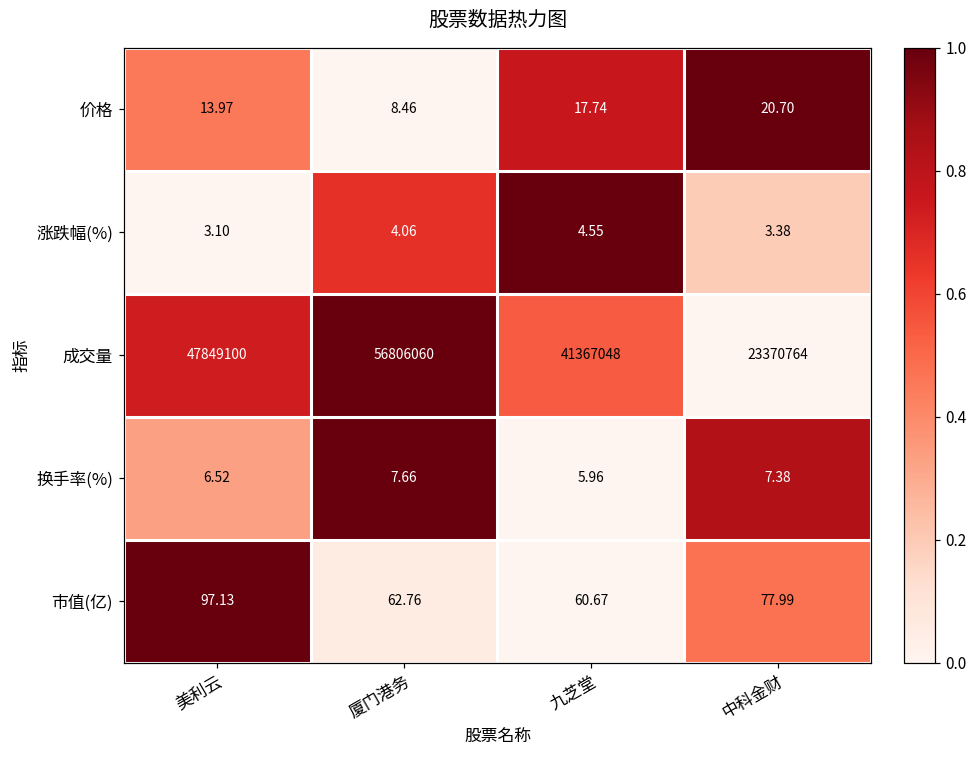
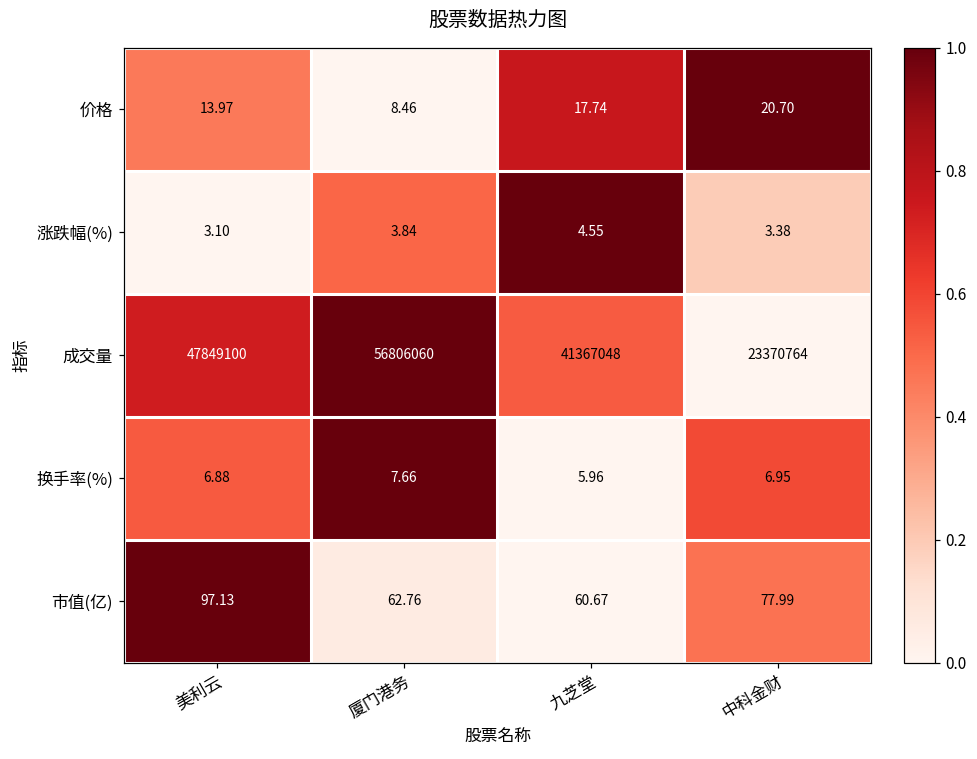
涨跌幅(%), 厦门港务: 4.06 -> 3.84
换手率(%), 美利云: 6.52 -> 6.88
换手率(%), 中科金财: 7.38 -> 6.95
